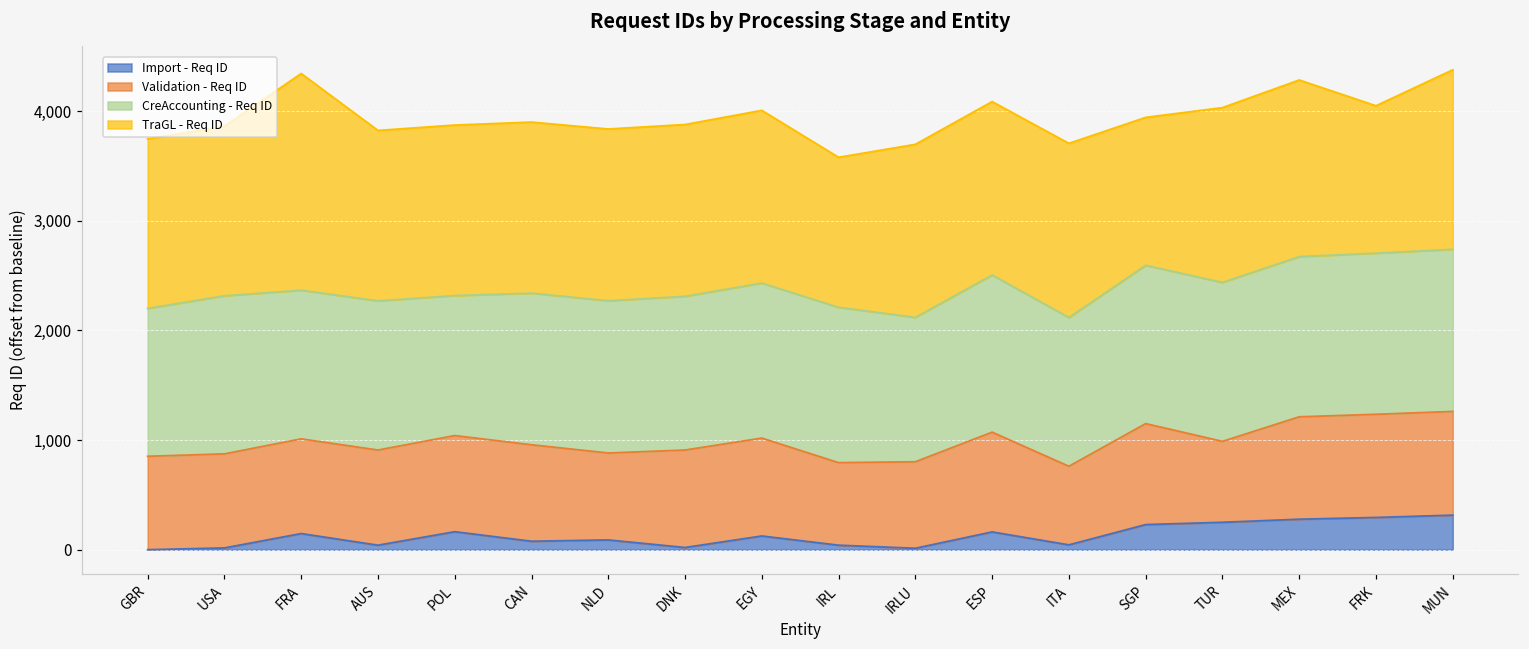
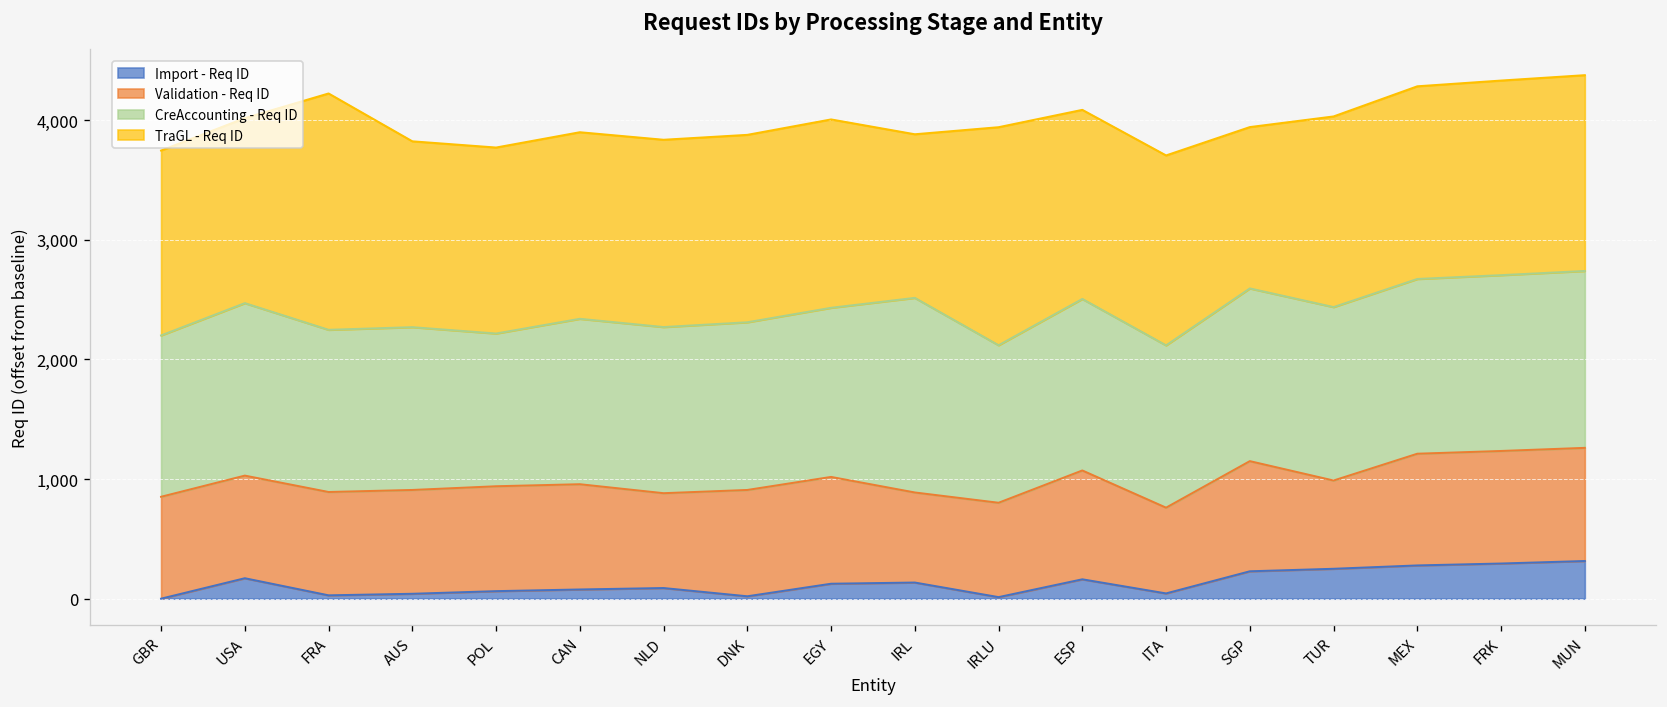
Import - Req ID, USA: 0 -> 200
Import - Req ID, FRA: 100 -> 0
Import - Req ID, POL: 200 -> 100
Import - Req ID, IRL: 0 -> 100
CreAccounting - Req ID, IRL: 1,400 -> 1,600
TraGL - Req ID, IRLU: 1,600 -> 1,800
TraGL - Req ID, FRK: 1,300 -> 1,600
